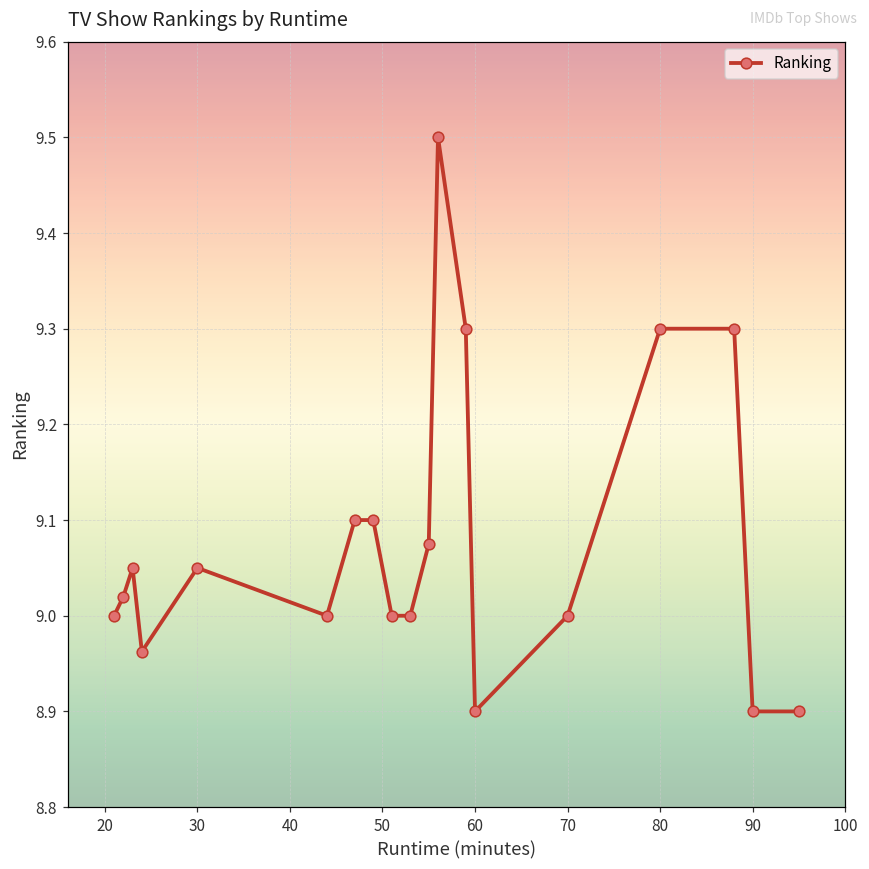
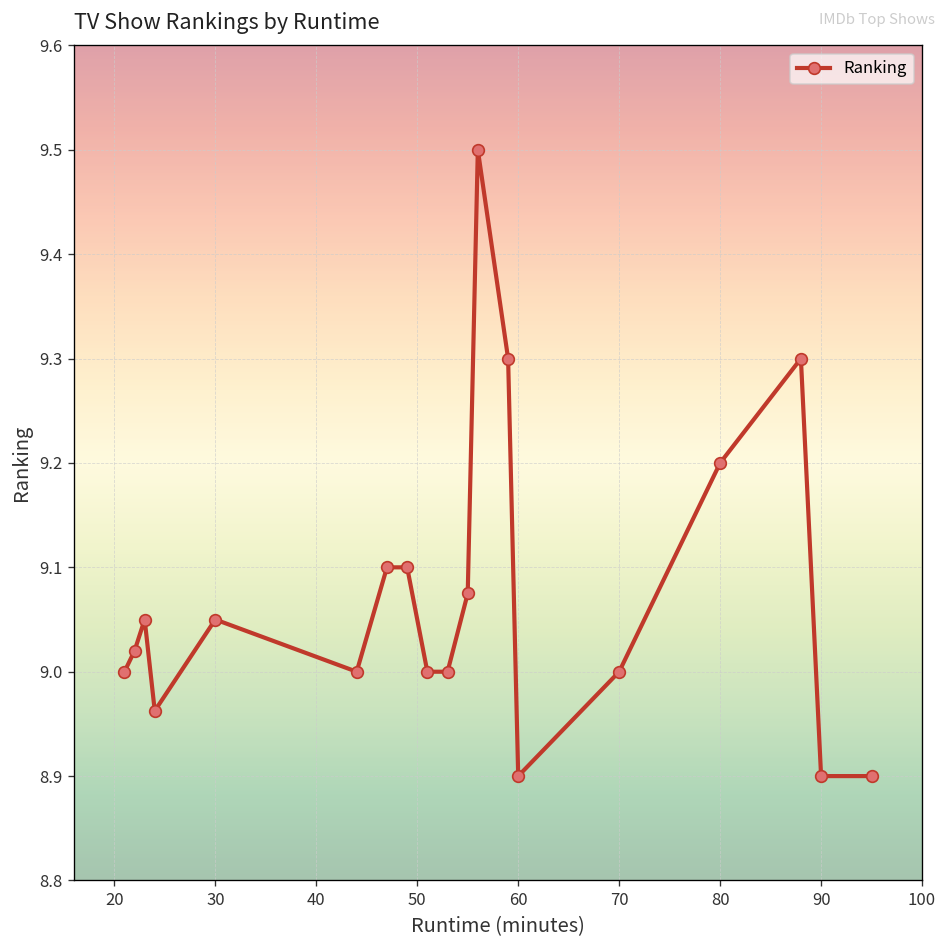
80: 9.3 -> 9.2
